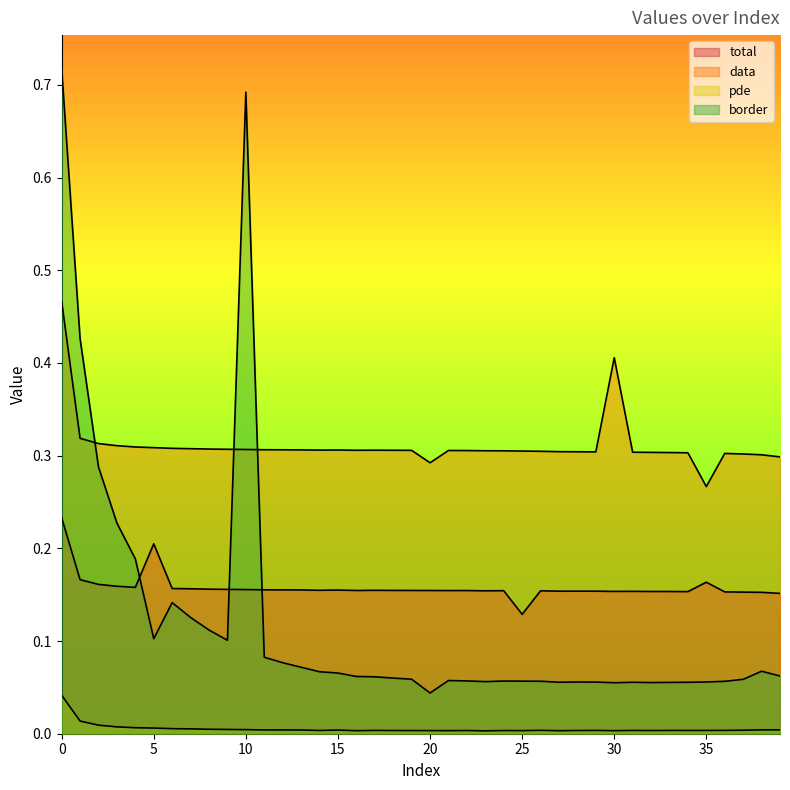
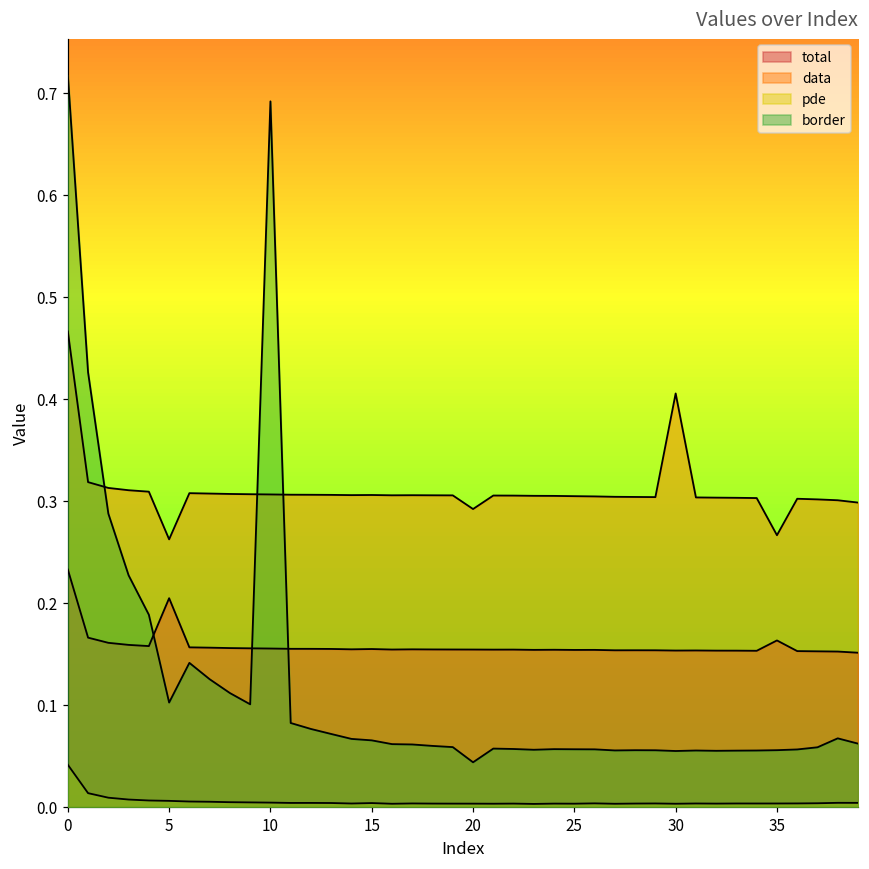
data, 5: 0.31 -> 0.26
total, 25: 0.13 -> 0.15
